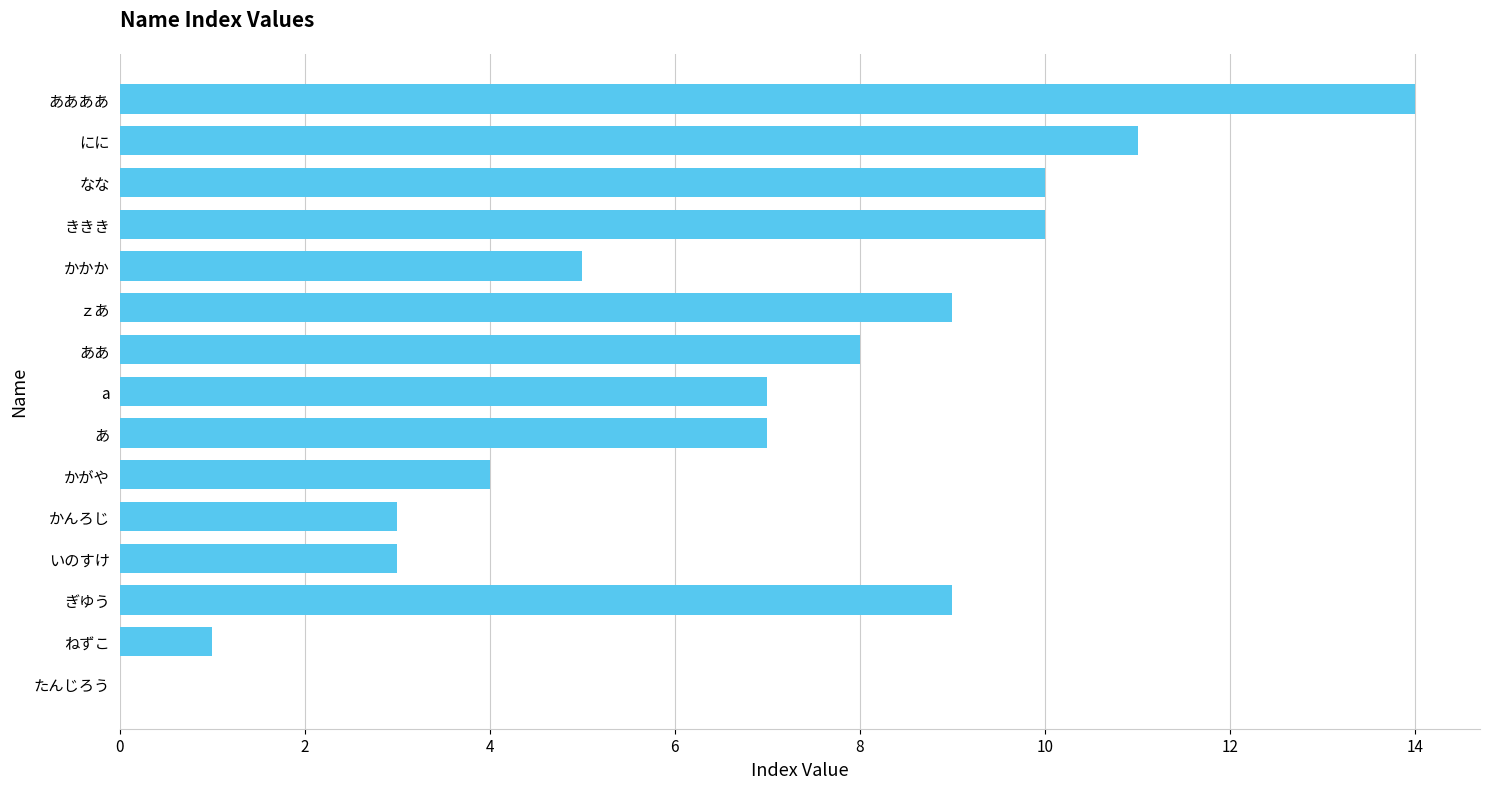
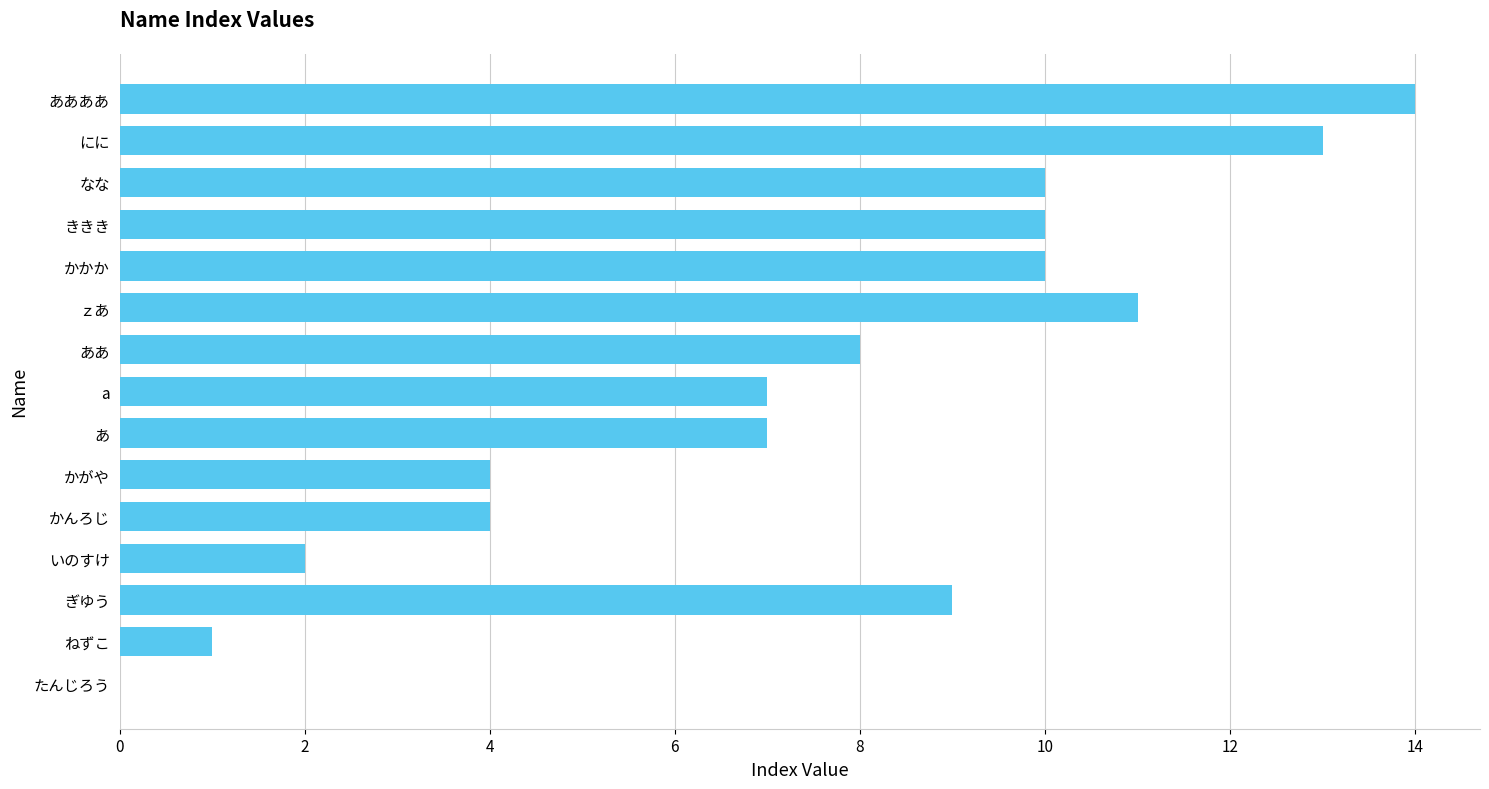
にに: 11 -> 13
かかか: 5 -> 10
ｚあ: 9 -> 11
かんろじ: 3 -> 4
いのすけ: 3 -> 2
